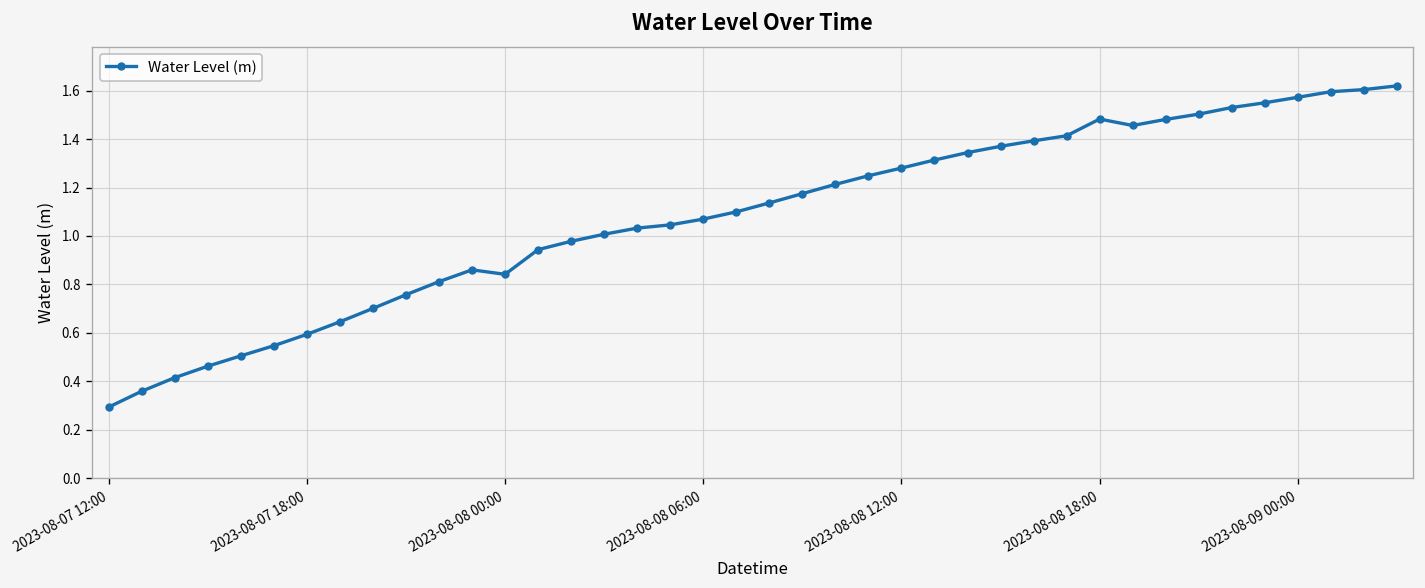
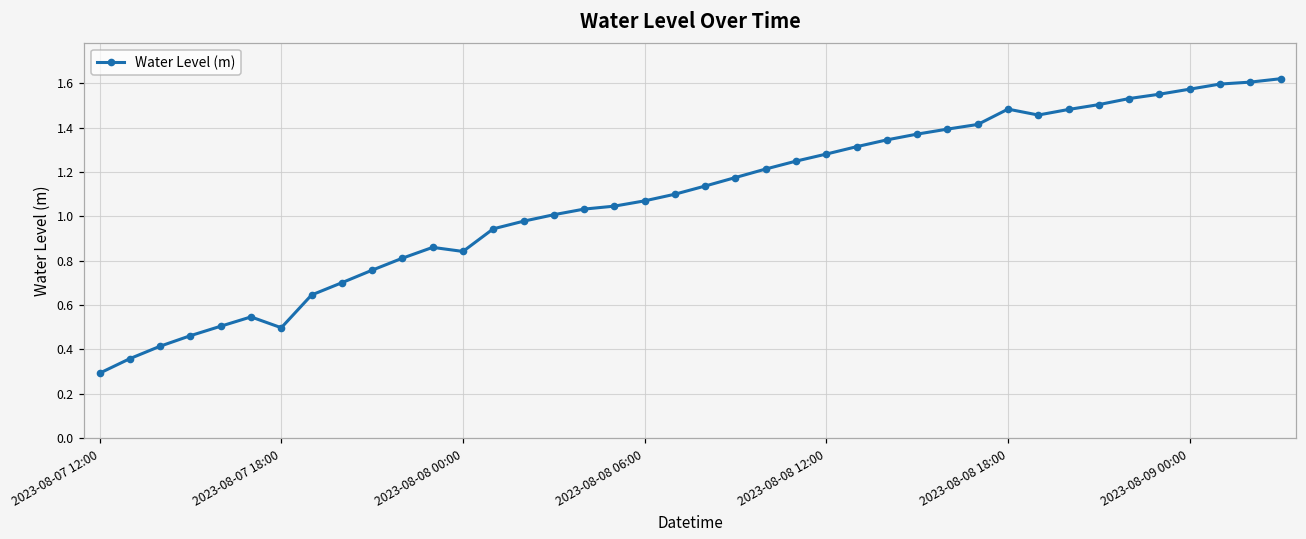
2023-08-07 18:00: 0.59 -> 0.50
